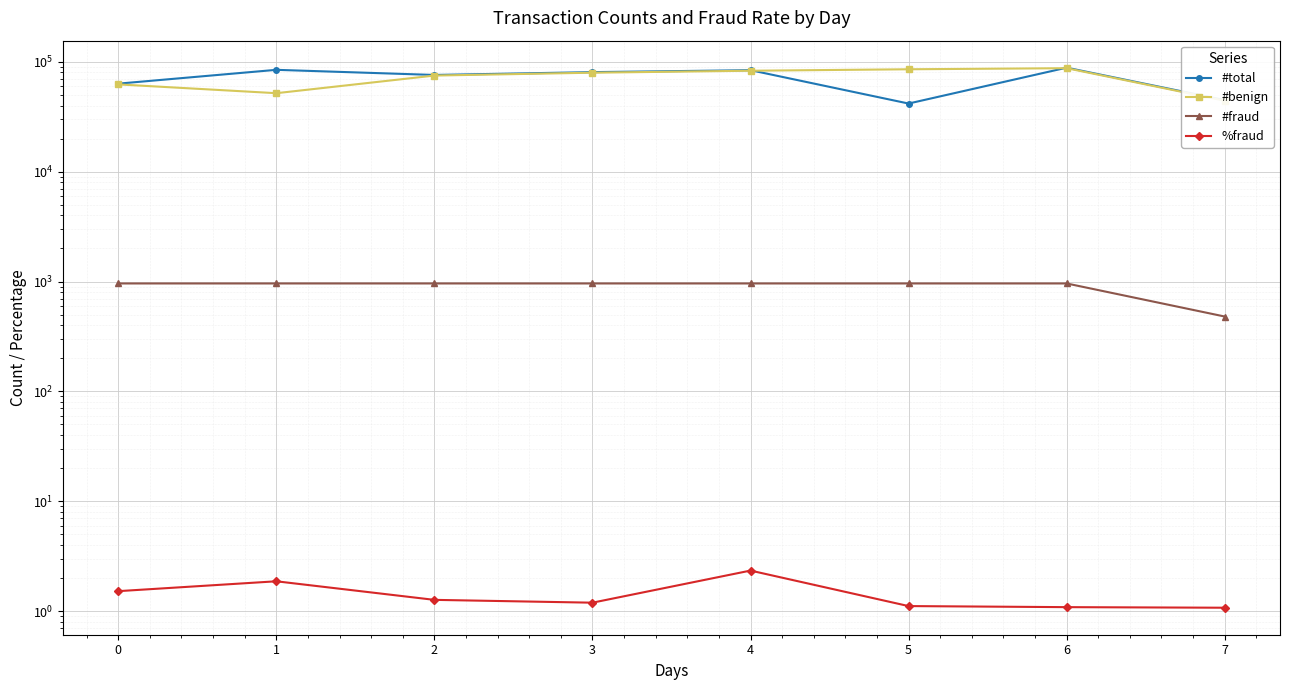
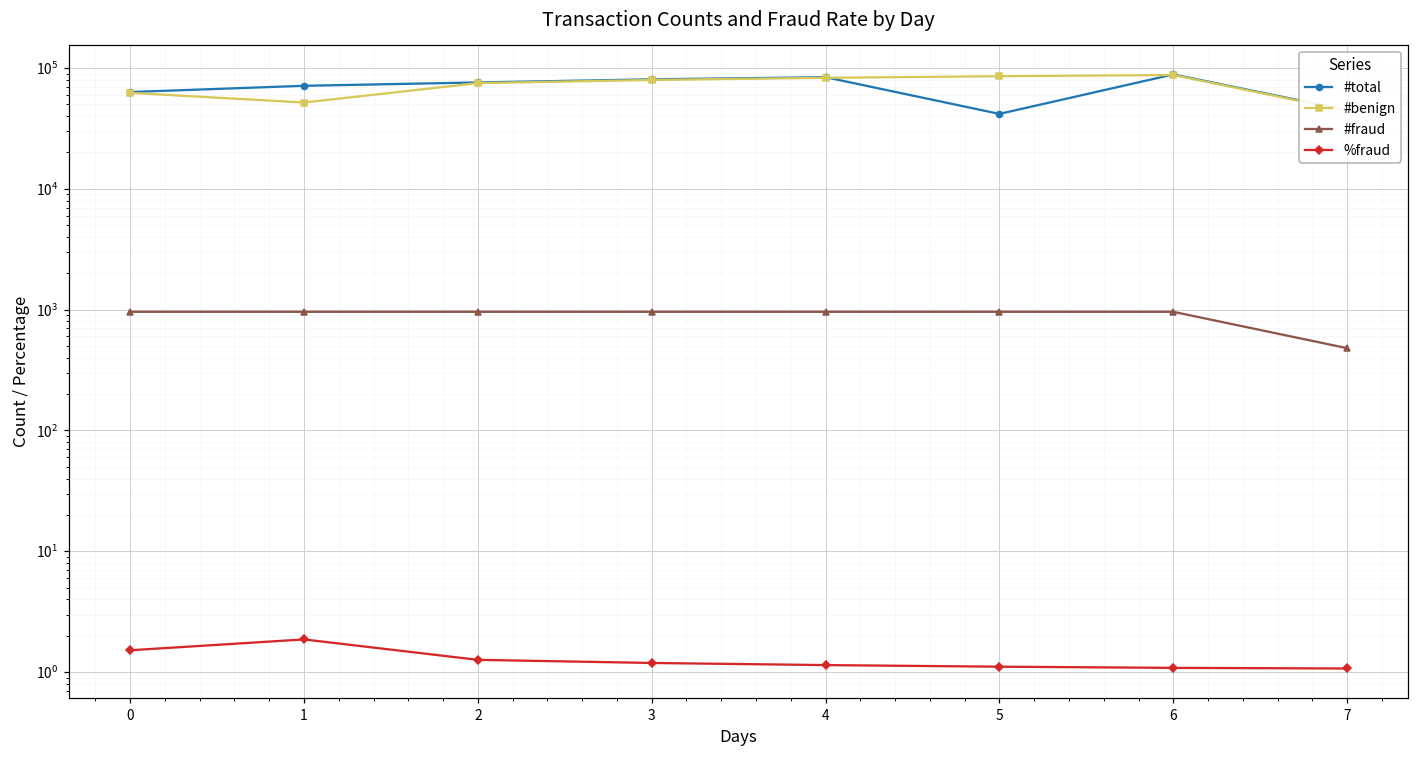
#total, 1: 80000 -> 70000
%fraud, 4: 2.3 -> 1.1
